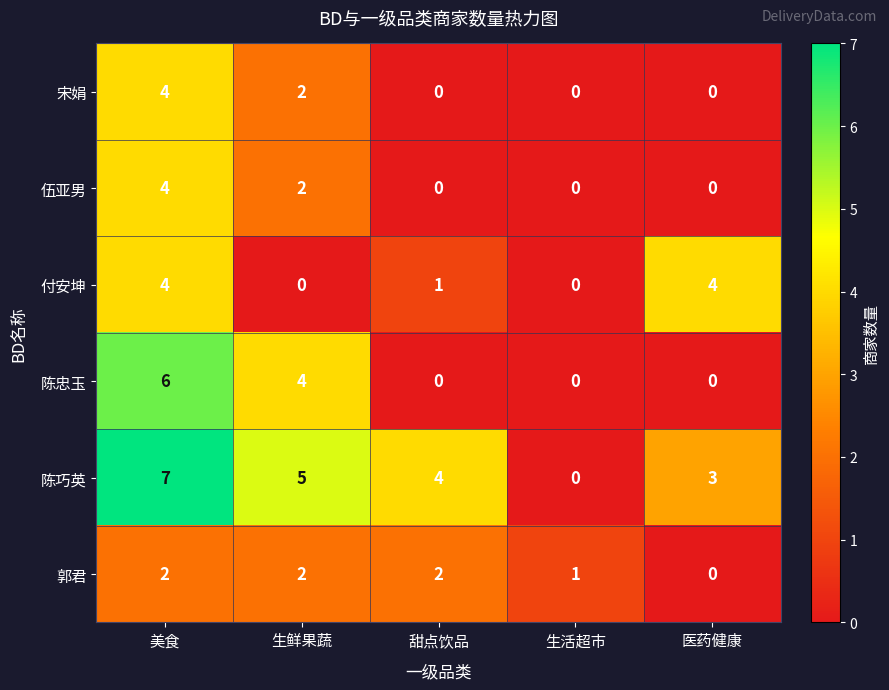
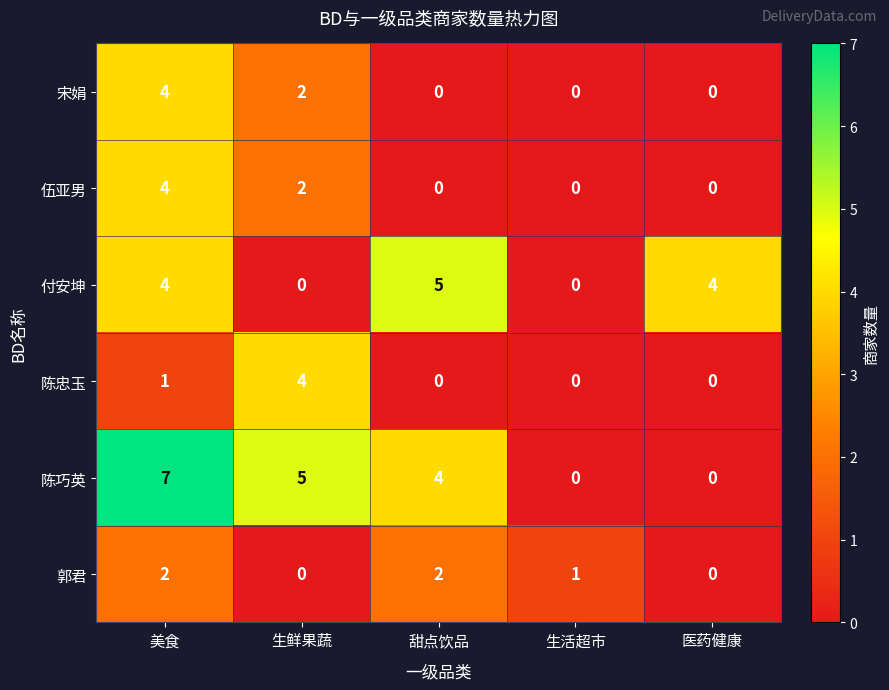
付安坤, 甜点饮品: 1 -> 5
陈忠玉, 美食: 6 -> 1
陈巧英, 医药健康: 3 -> 0
郭君, 生鲜果蔬: 2 -> 0
